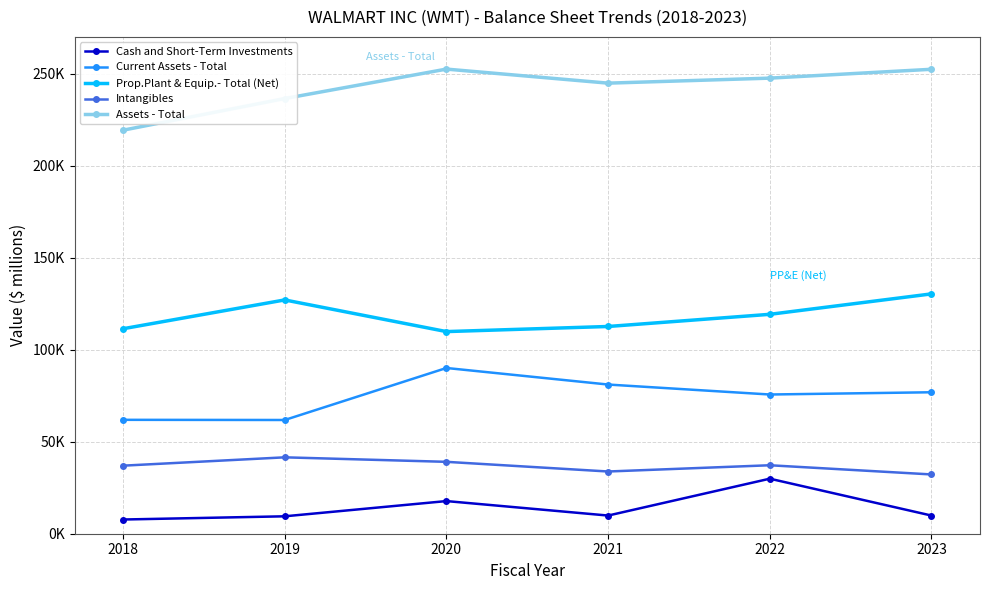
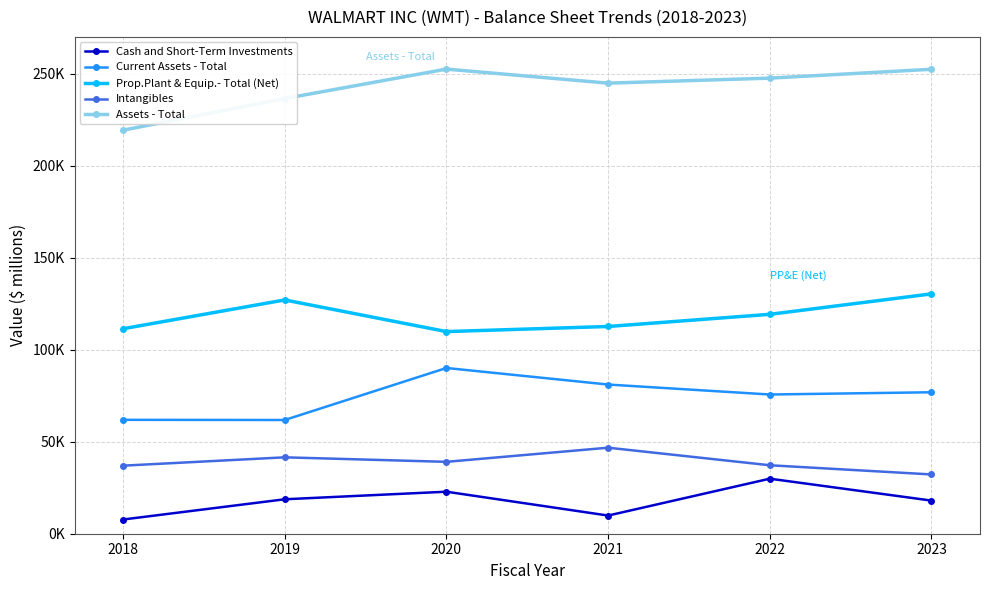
Cash and Short-Term Investments, 2019: 9000 -> 19000
Cash and Short-Term Investments, 2020: 18000 -> 23000
Intangibles, 2021: 34000 -> 47000
Cash and Short-Term Investments, 2023: 10000 -> 18000
